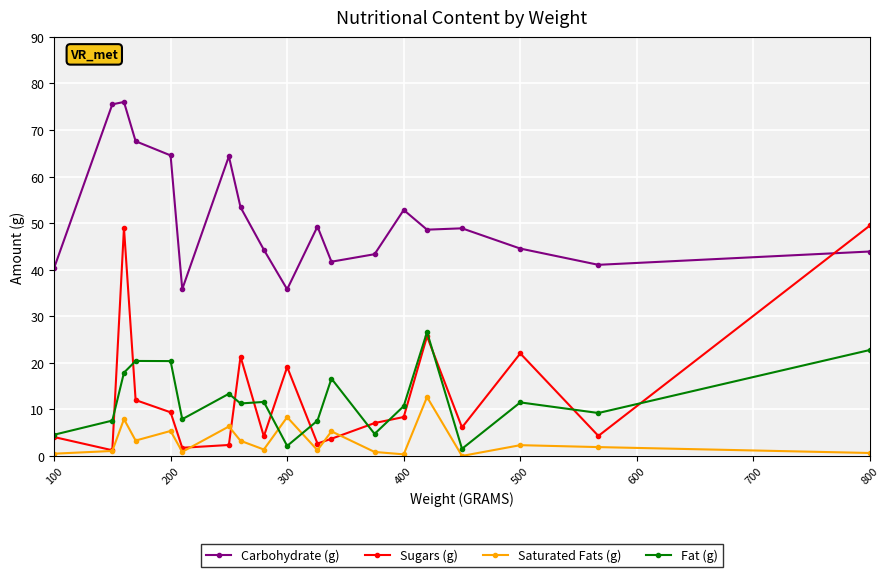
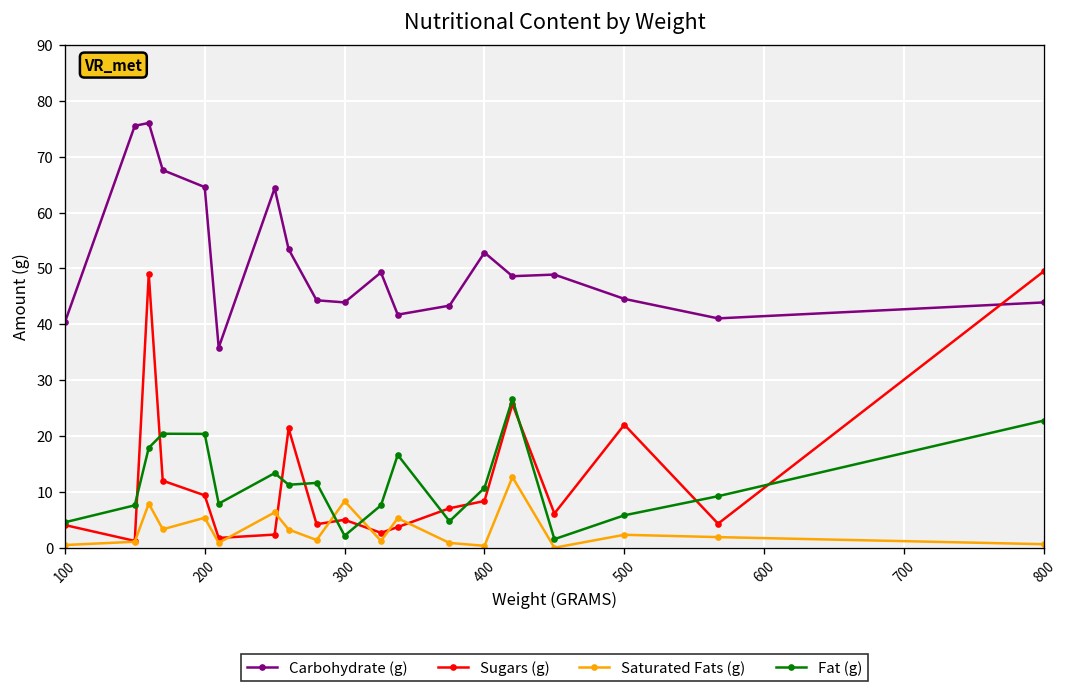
Carbohydrate (g), 300: 36 -> 44
Sugars (g), 300: 19 -> 5
Fat (g), 500: 12 -> 6
